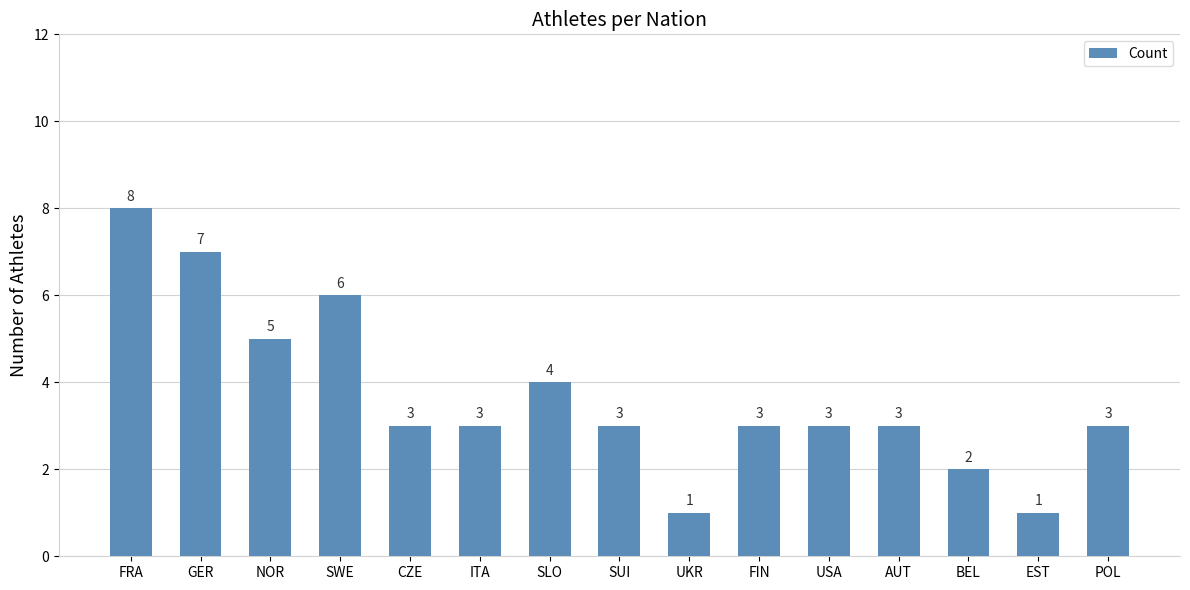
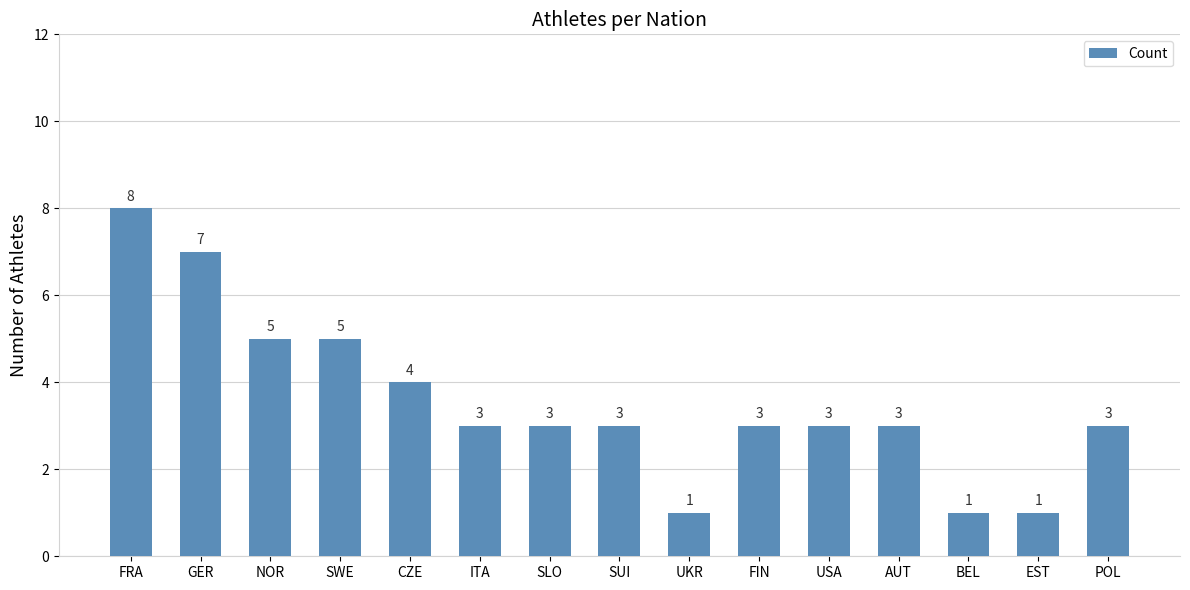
SWE: 6 -> 5
CZE: 3 -> 4
SLO: 4 -> 3
BEL: 2 -> 1
